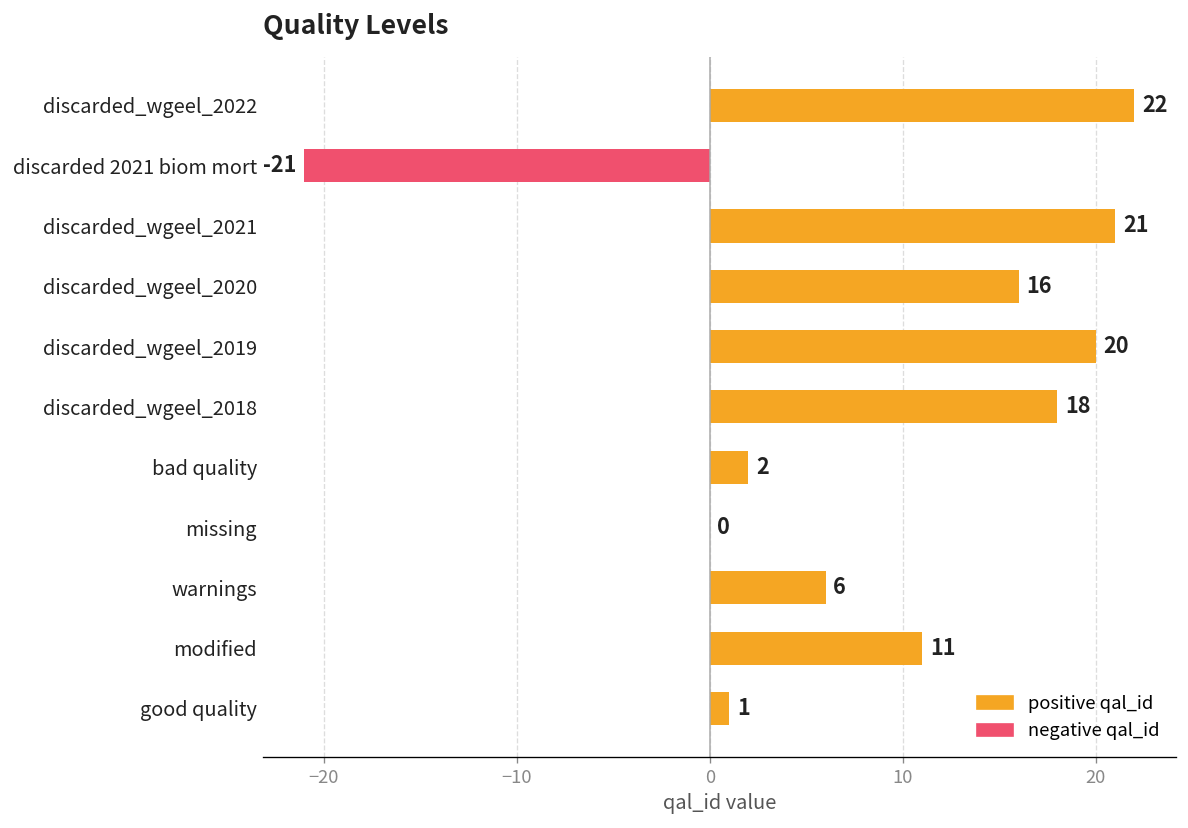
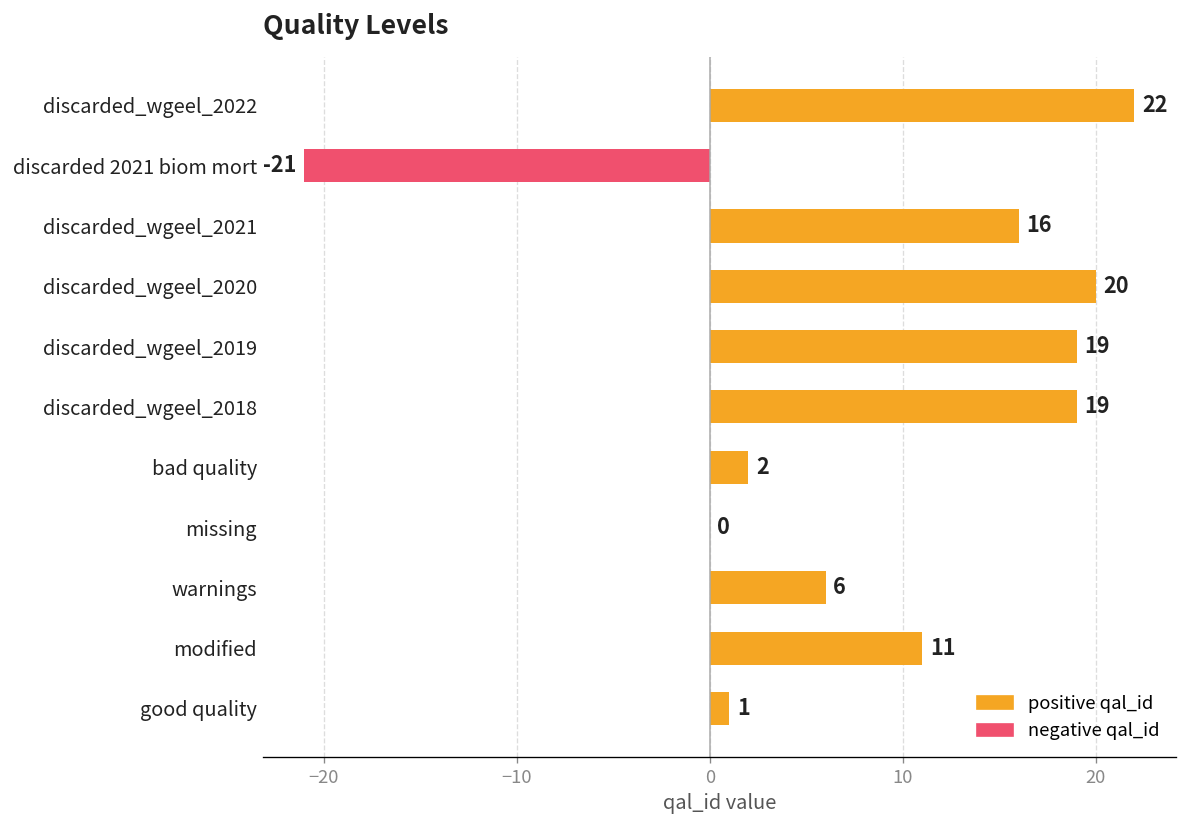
positive qal_id, discarded_wgeel_2021: 21 -> 16
positive qal_id, discarded_wgeel_2020: 16 -> 20
positive qal_id, discarded_wgeel_2019: 20 -> 19
positive qal_id, discarded_wgeel_2018: 18 -> 19
